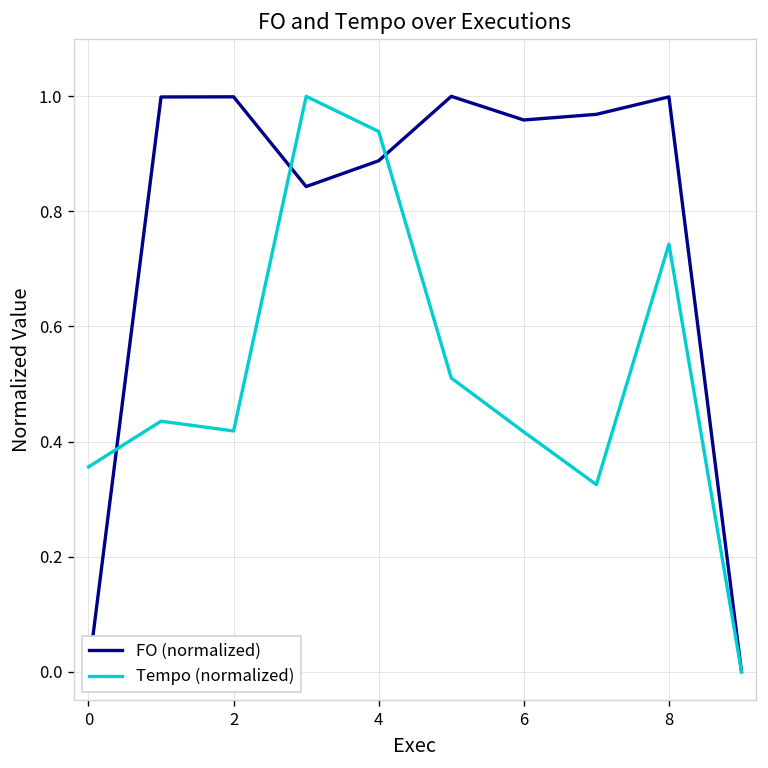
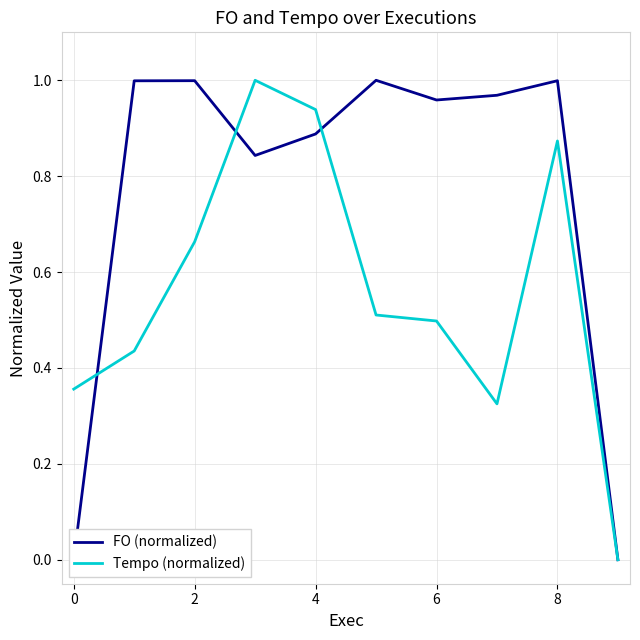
Tempo (normalized), 2: 0.42 -> 0.66
Tempo (normalized), 6: 0.42 -> 0.50
Tempo (normalized), 8: 0.74 -> 0.87
